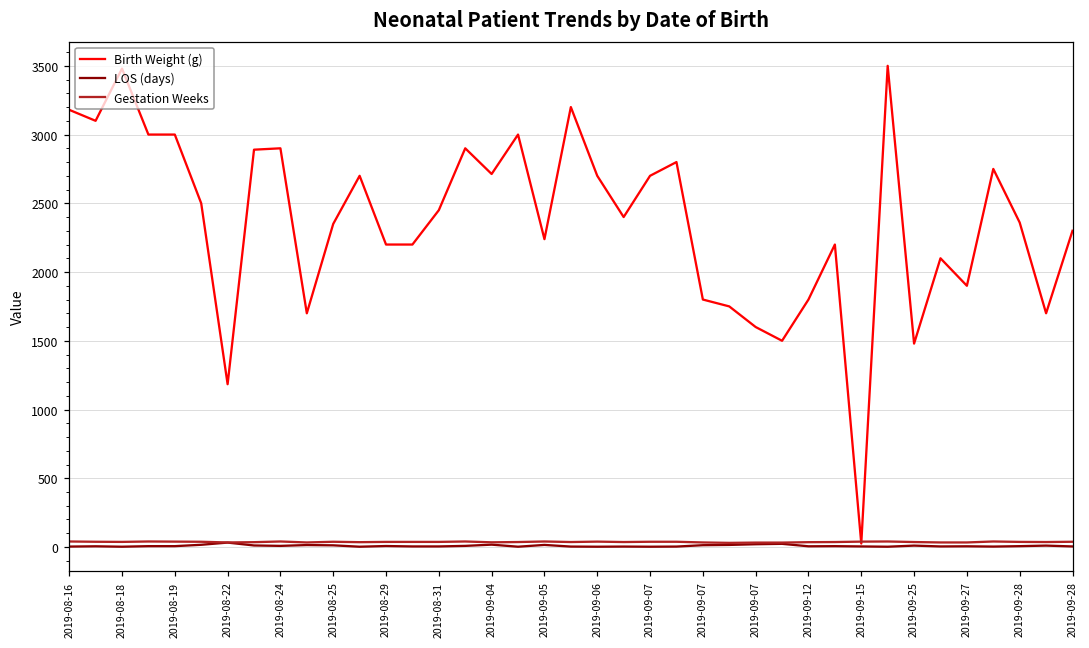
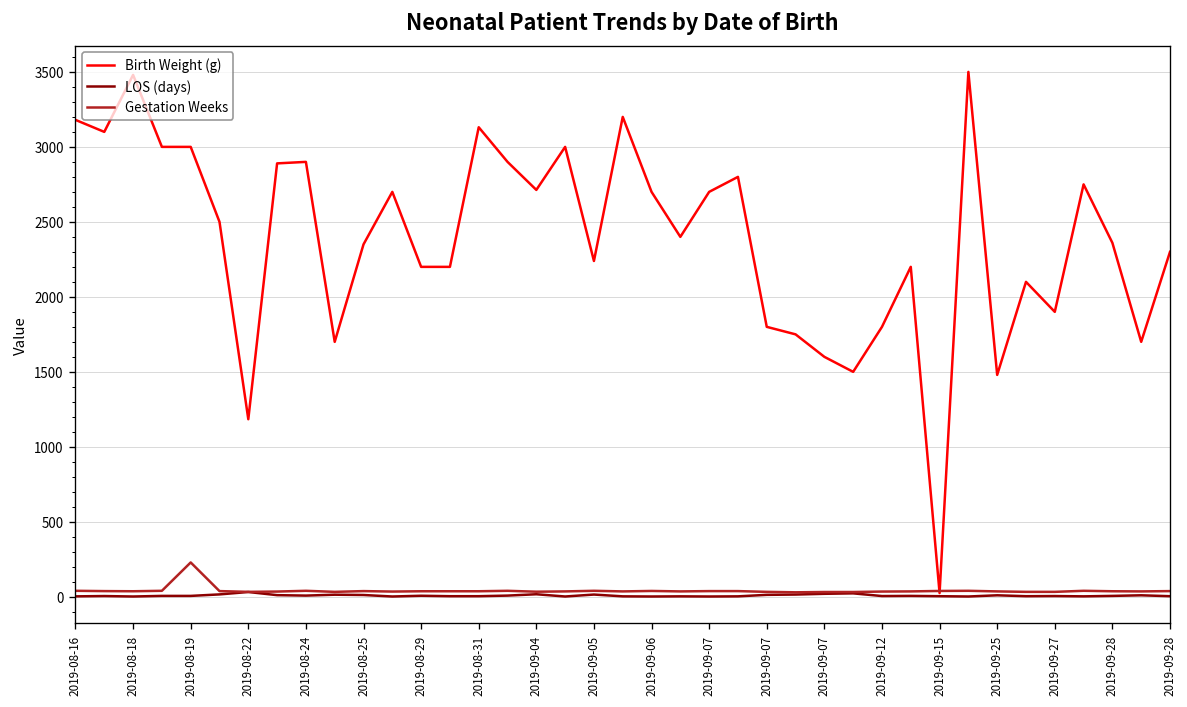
Gestation Weeks, 2019-08-19: 40 -> 230
Birth Weight (g), 2019-08-31: 2450 -> 3130
